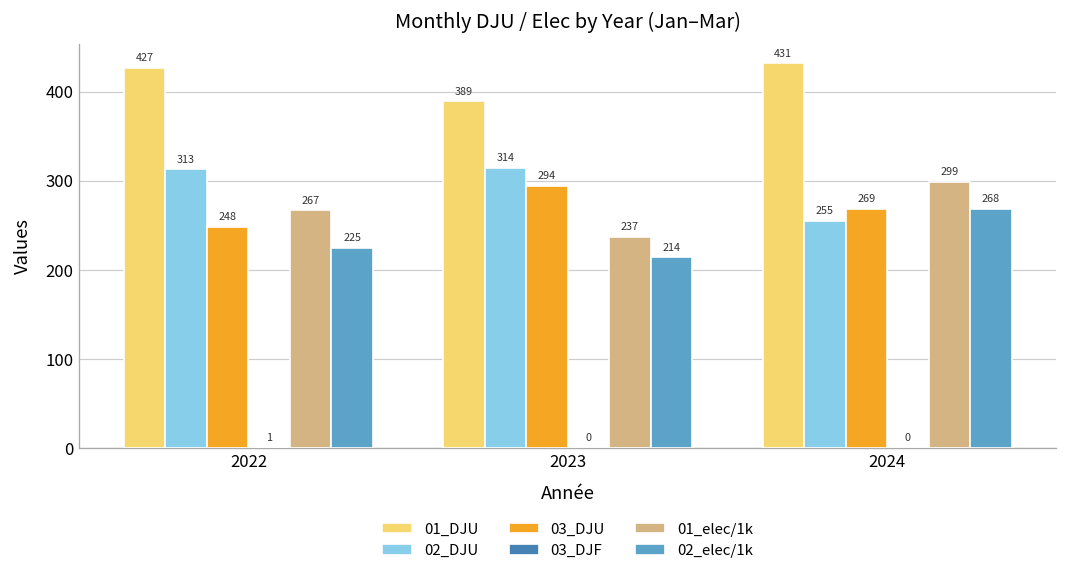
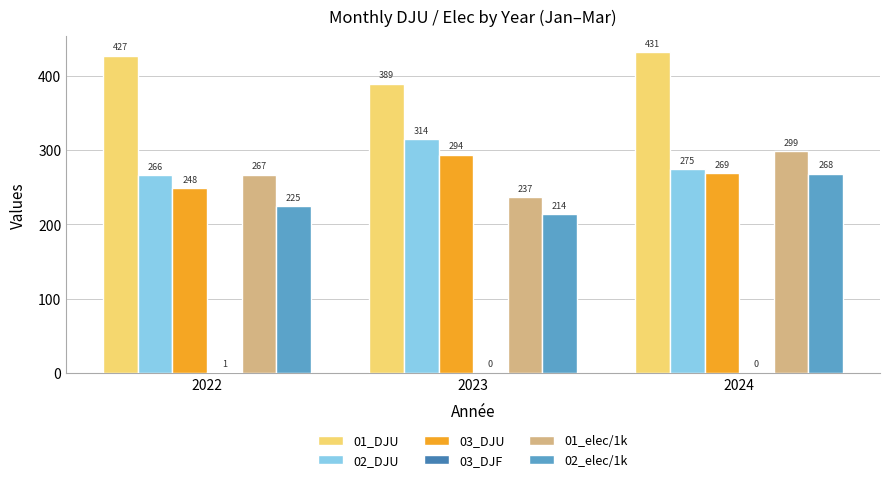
02_DJU, 2022: 313 -> 266
02_DJU, 2024: 255 -> 275
